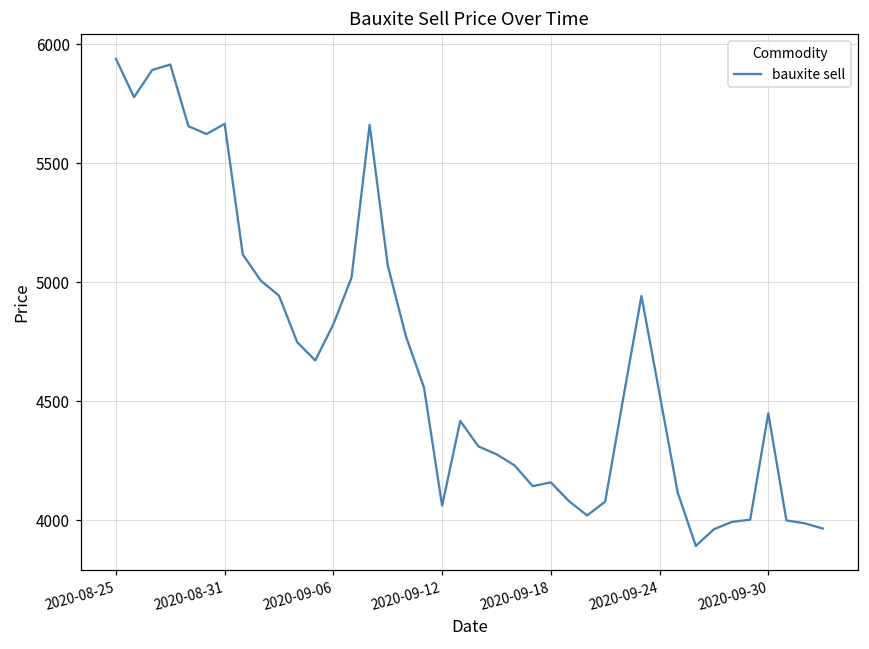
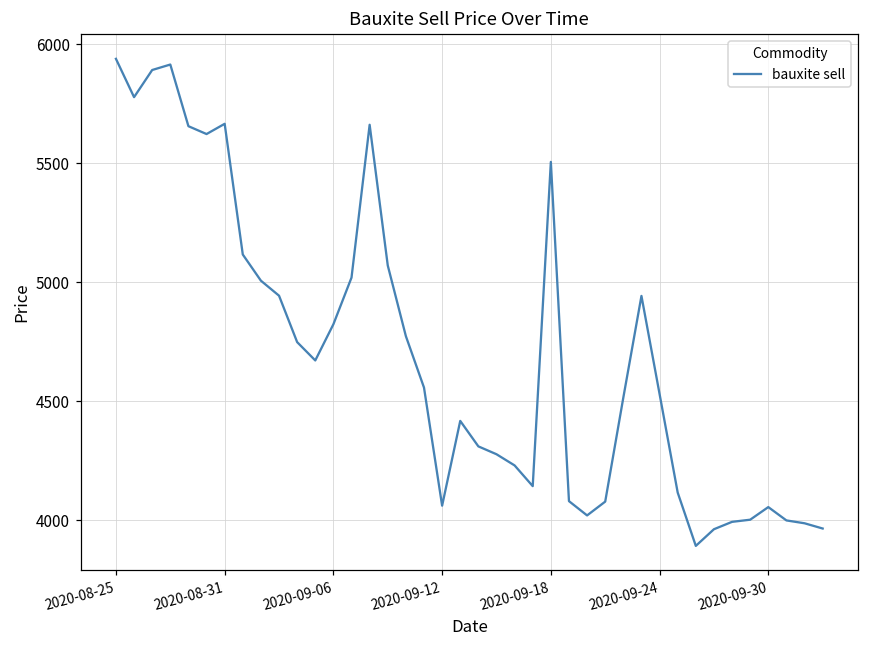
2020-09-18: 4160 -> 5510
2020-09-30: 4450 -> 4060
